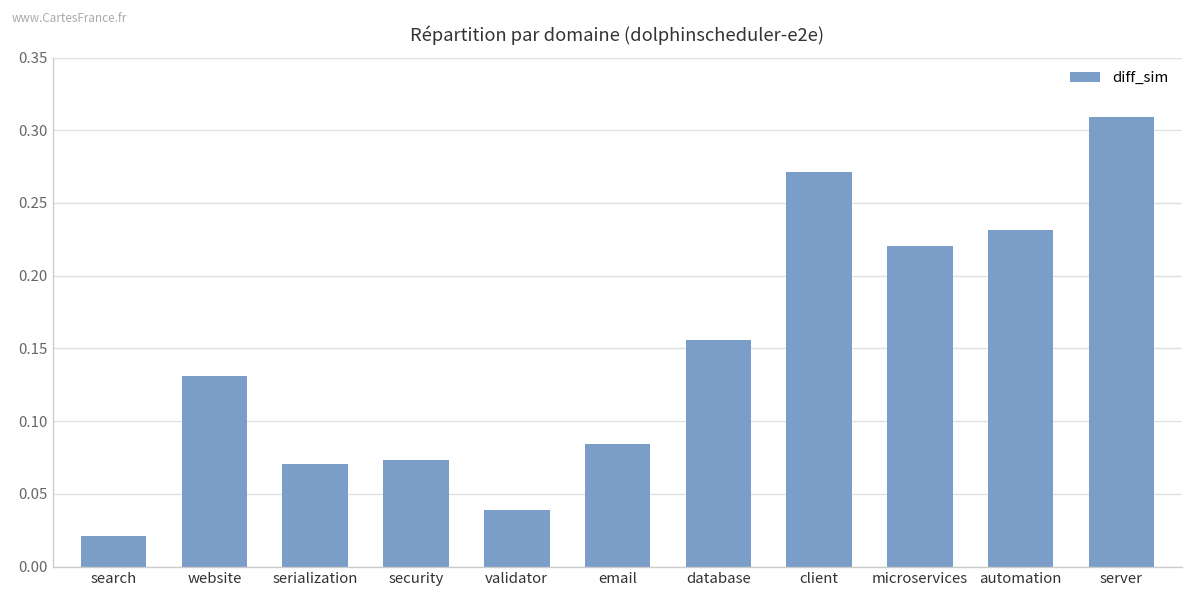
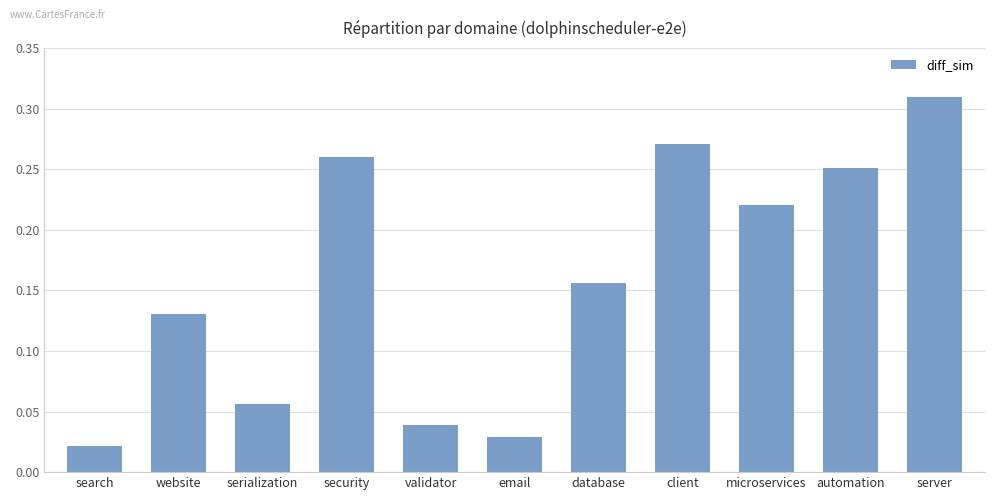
serialization: 0.070 -> 0.056
security: 0.073 -> 0.260
email: 0.084 -> 0.029
automation: 0.232 -> 0.251
